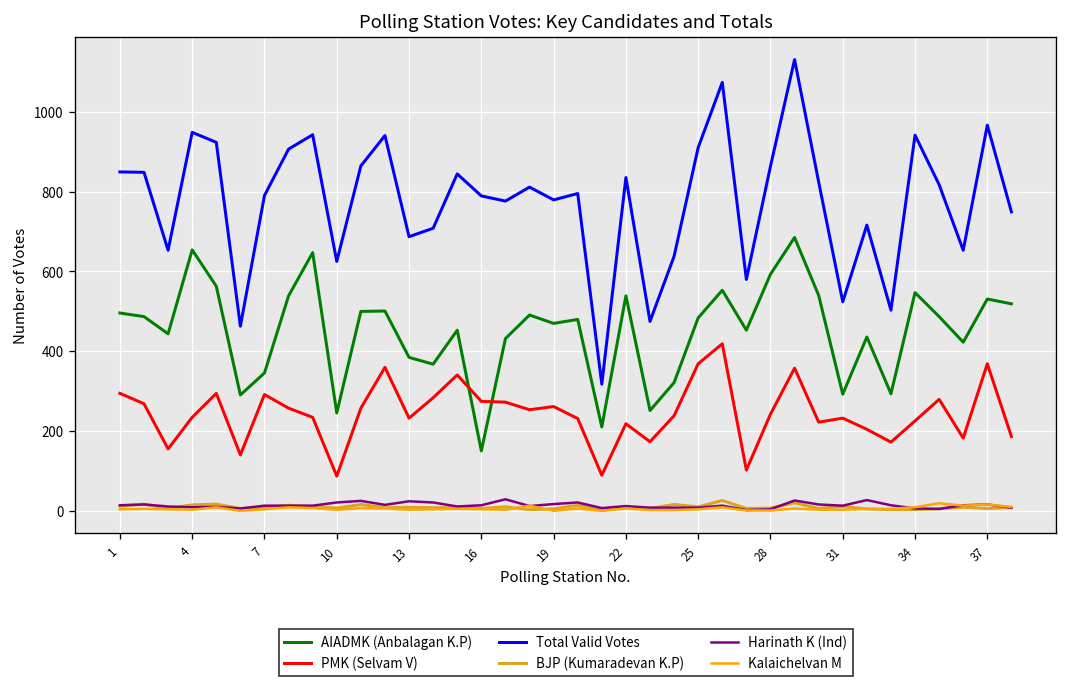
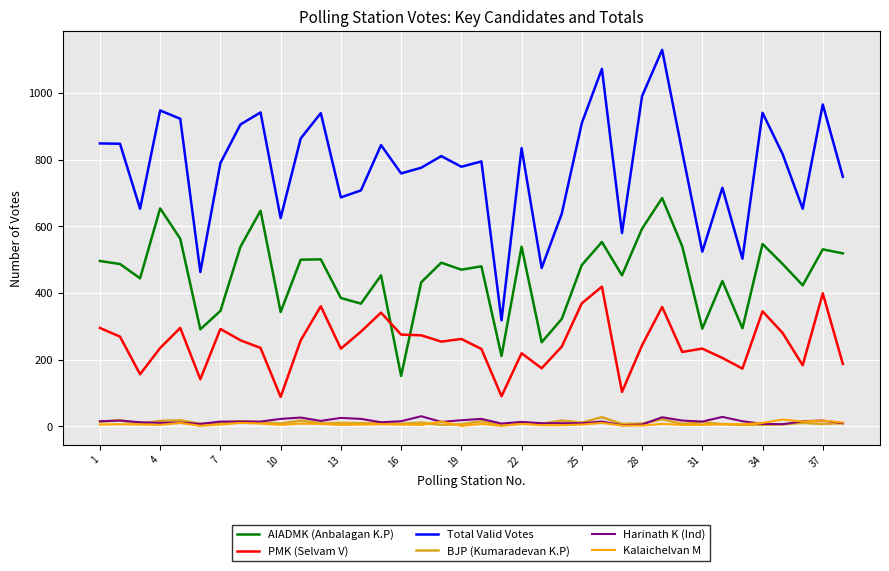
AIADMK (Anbalagan K.P), 10: 250 -> 340
Total Valid Votes, 16: 790 -> 760
Total Valid Votes, 28: 860 -> 990
PMK (Selvam V), 34: 230 -> 350
PMK (Selvam V), 37: 370 -> 400
